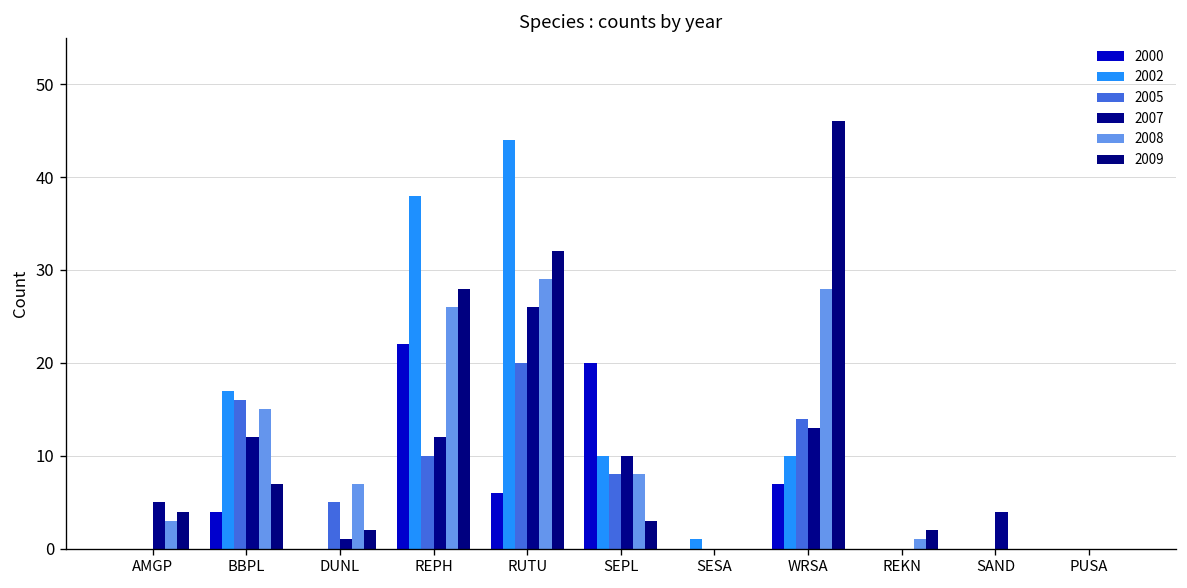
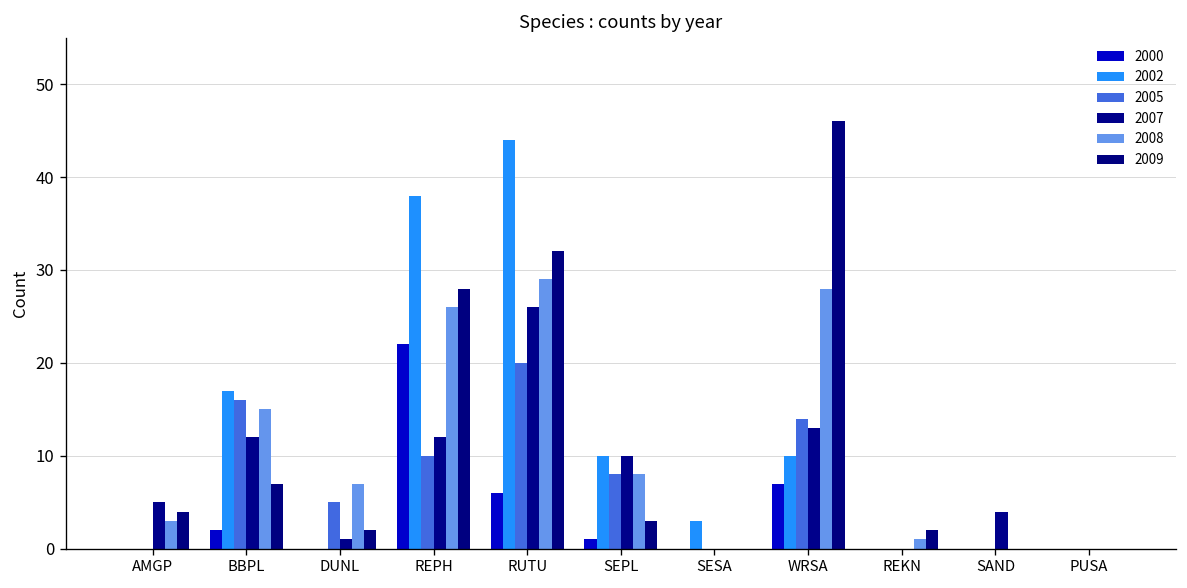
2000, BBPL: 4 -> 2
2000, SEPL: 20 -> 1
2002, SESA: 1 -> 3
